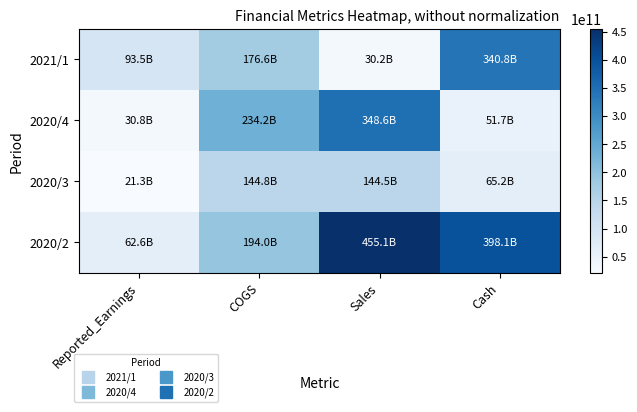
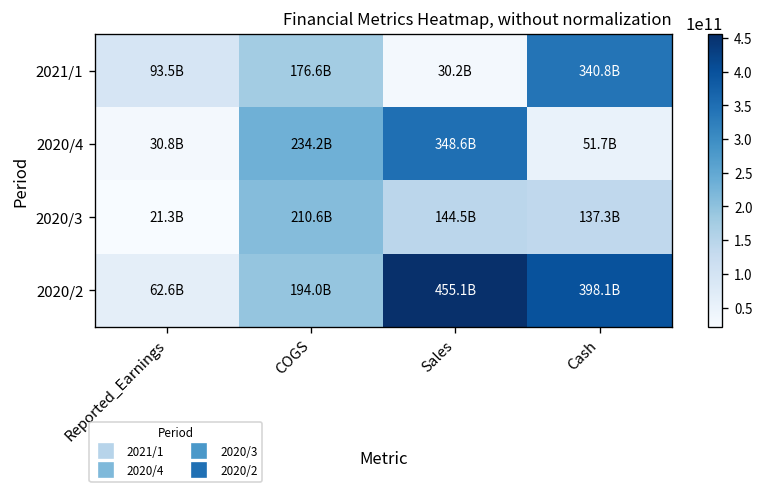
2020/3, COGS: 144.8B -> 210.6B
2020/3, Cash: 65.2B -> 137.3B
